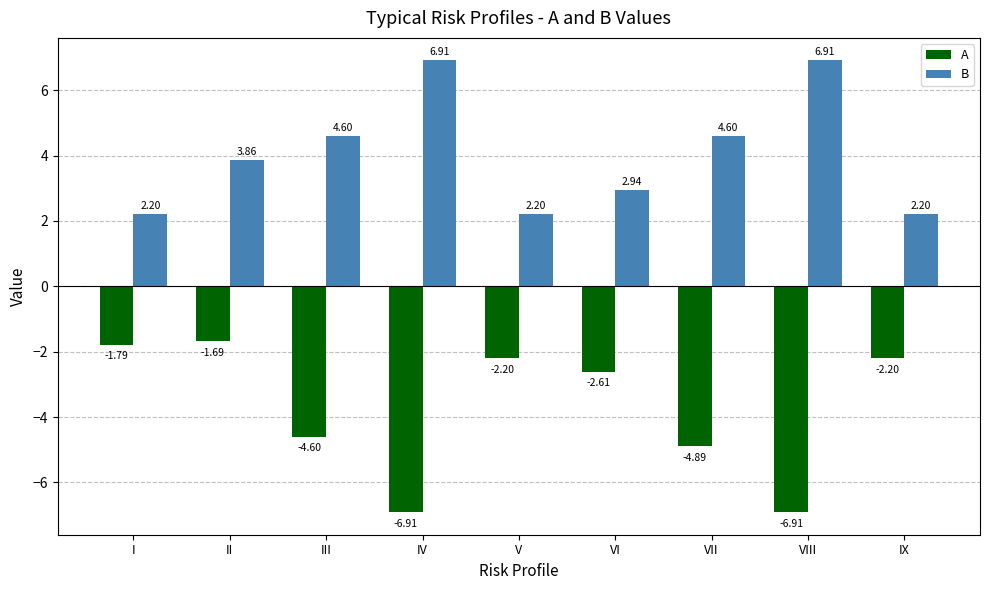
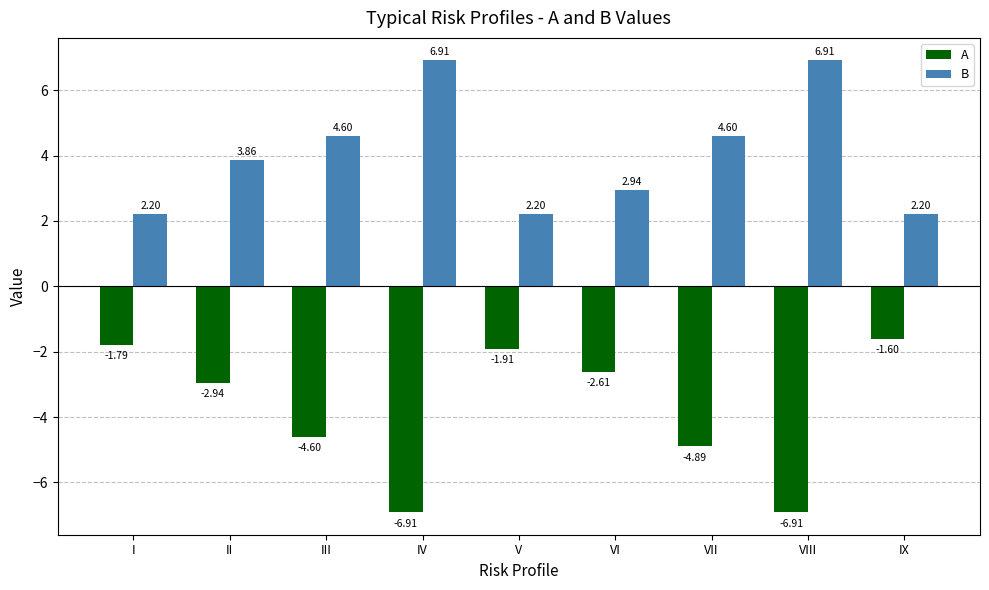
A, II: -1.69 -> -2.94
A, V: -2.20 -> -1.91
A, IX: -2.20 -> -1.60
